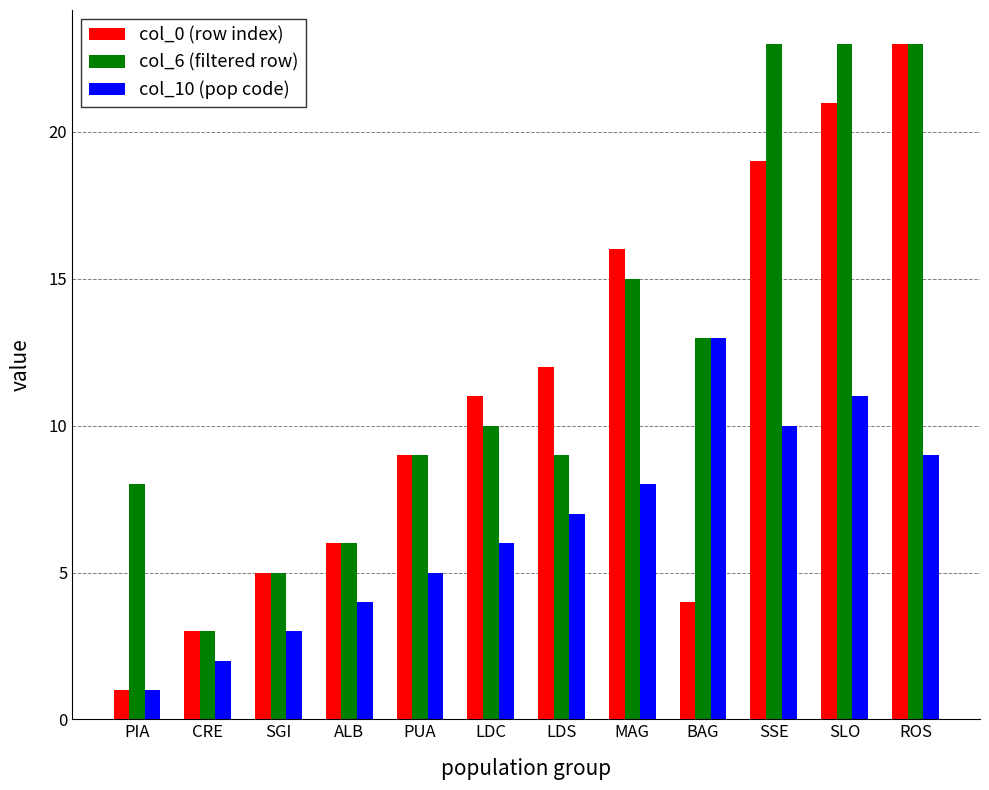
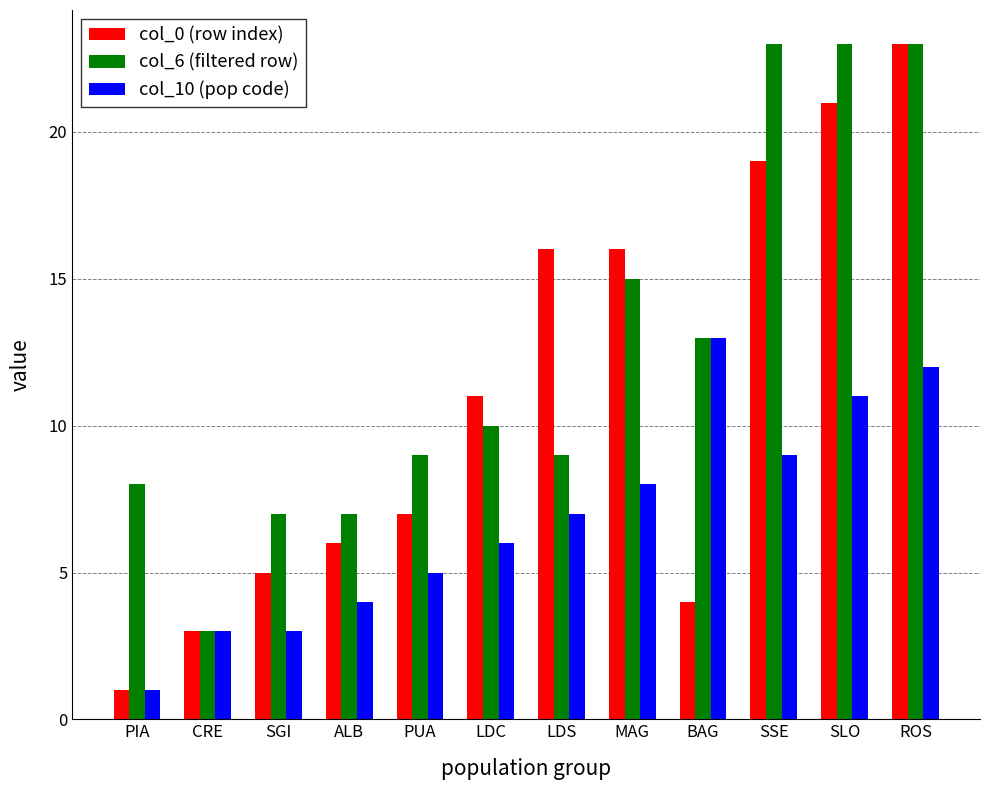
col_10 (pop code), CRE: 2 -> 3
col_6 (filtered row), SGI: 5 -> 7
col_6 (filtered row), ALB: 6 -> 7
col_0 (row index), PUA: 9 -> 7
col_0 (row index), LDS: 12 -> 16
col_10 (pop code), SSE: 10 -> 9
col_10 (pop code), ROS: 9 -> 12
